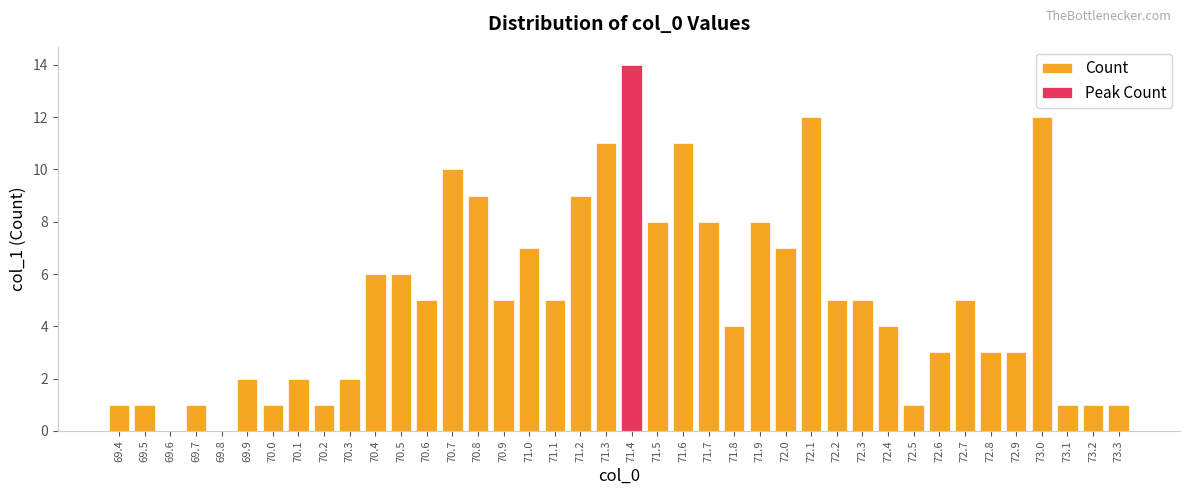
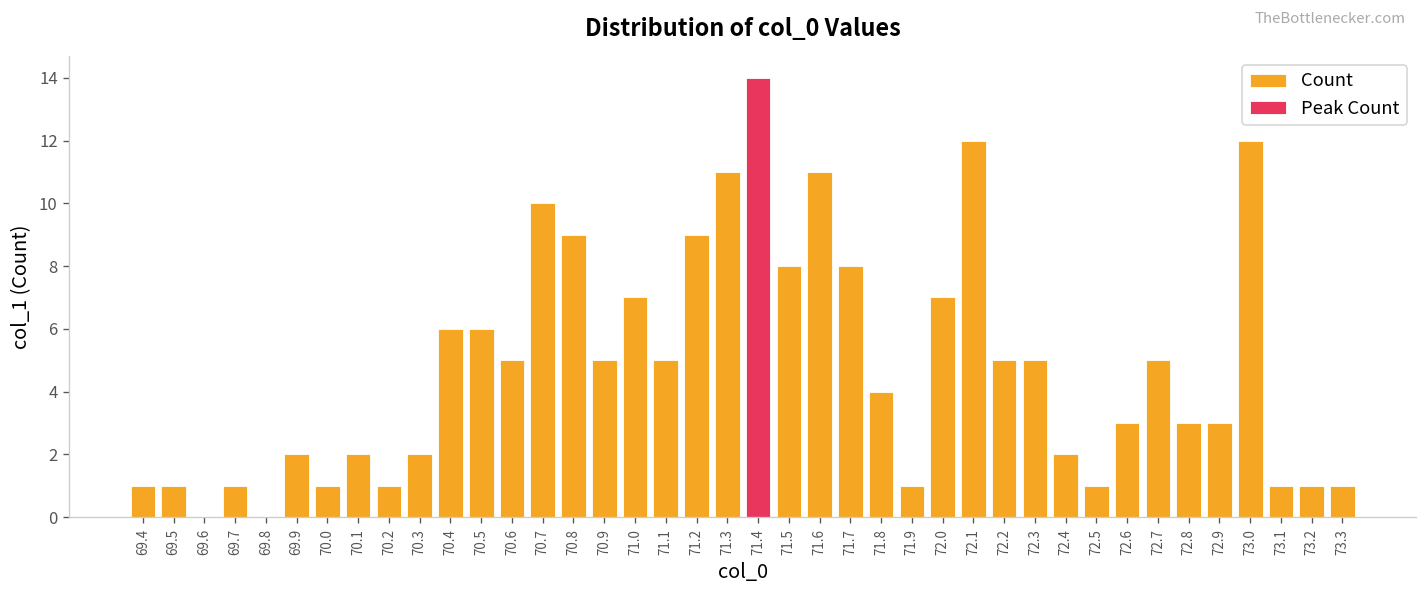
Count, 71.9: 8 -> 1
Count, 72.4: 4 -> 2
